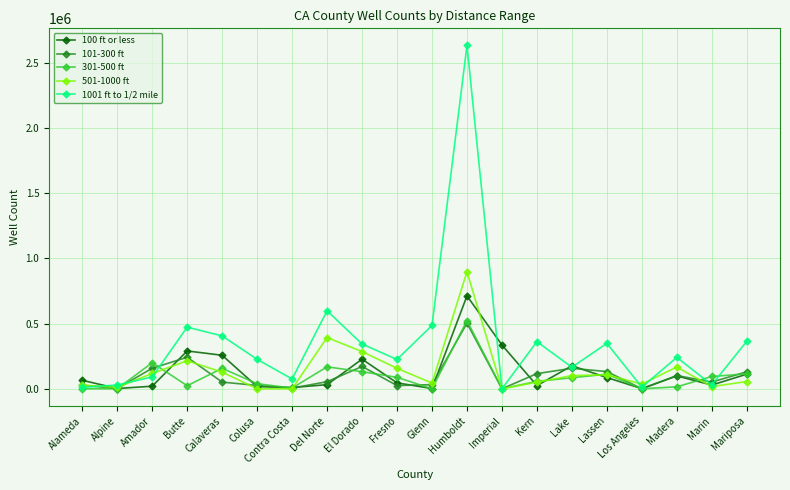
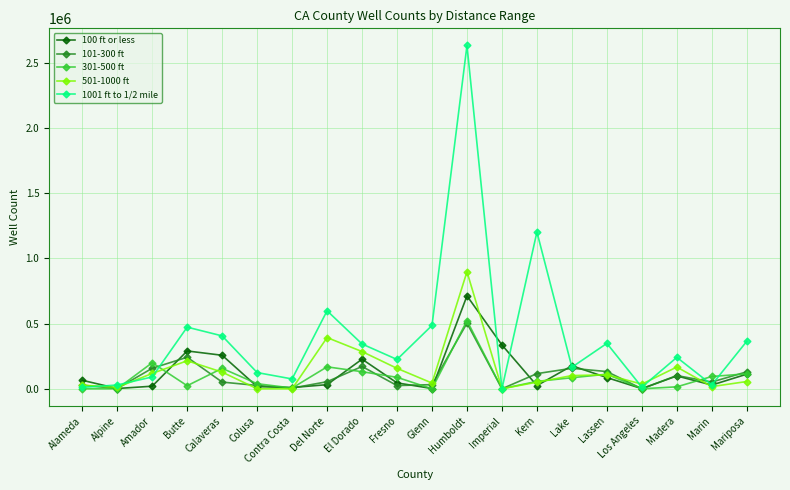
1001 ft to 1/2 mile, Colusa: 230000 -> 120000
1001 ft to 1/2 mile, Kern: 360000 -> 1200000
